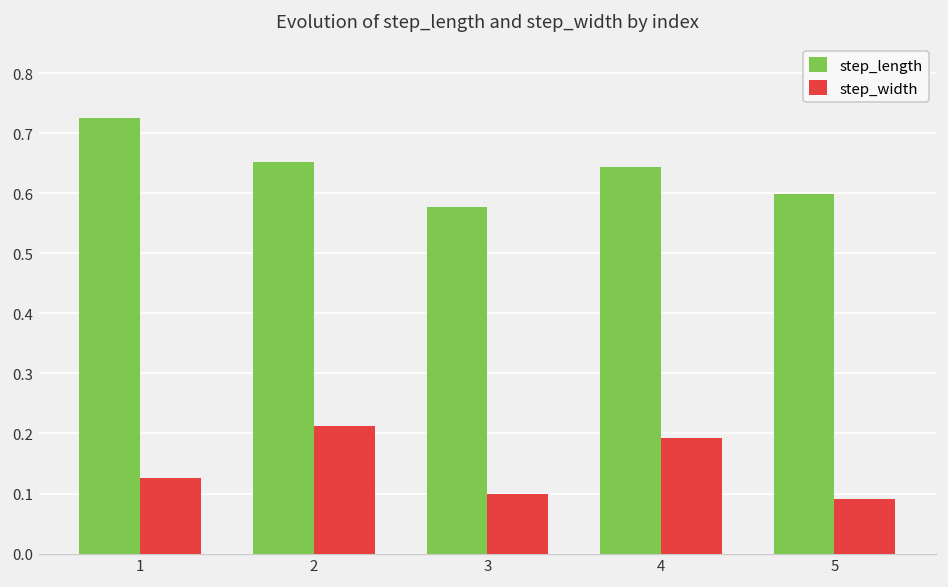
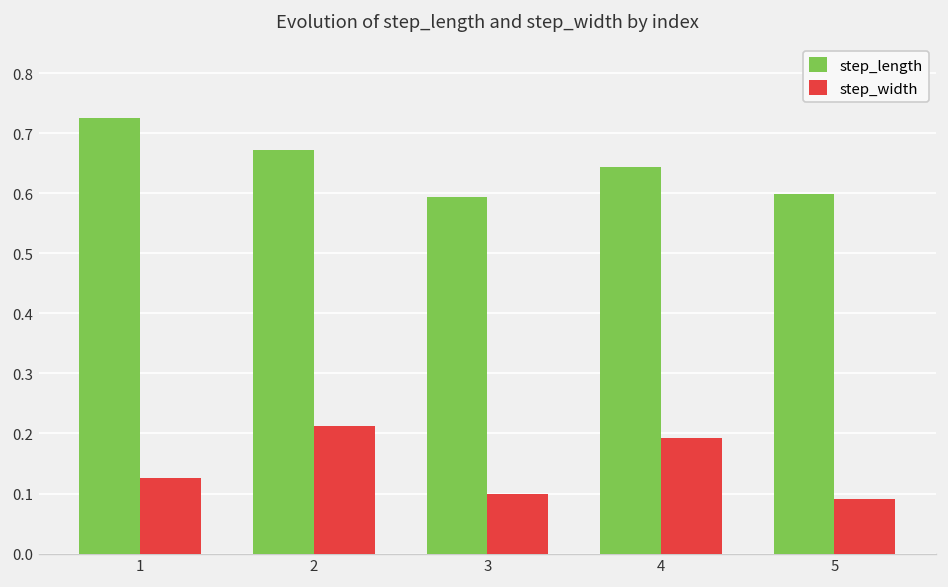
step_length, 2: 0.65 -> 0.67
step_length, 3: 0.58 -> 0.59
